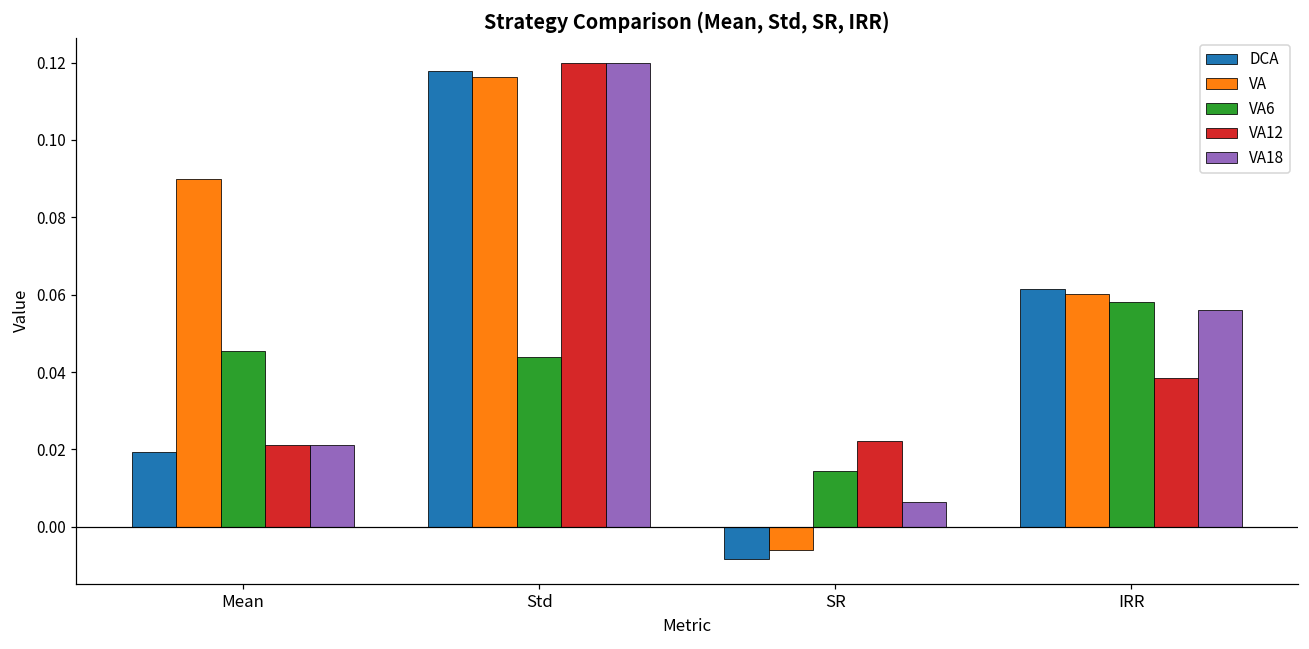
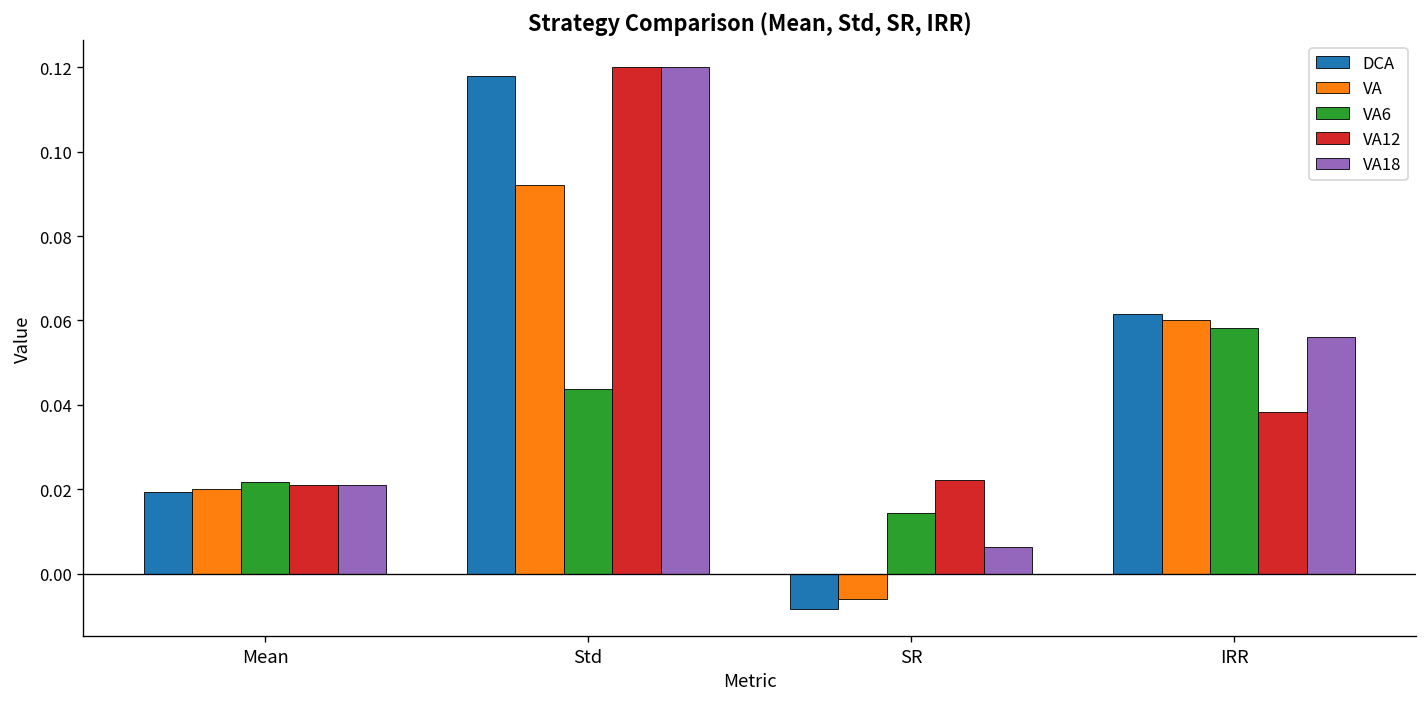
VA, Mean: 0.09 -> 0.02
VA6, Mean: 0.046 -> 0.022
VA, Std: 0.116 -> 0.092
